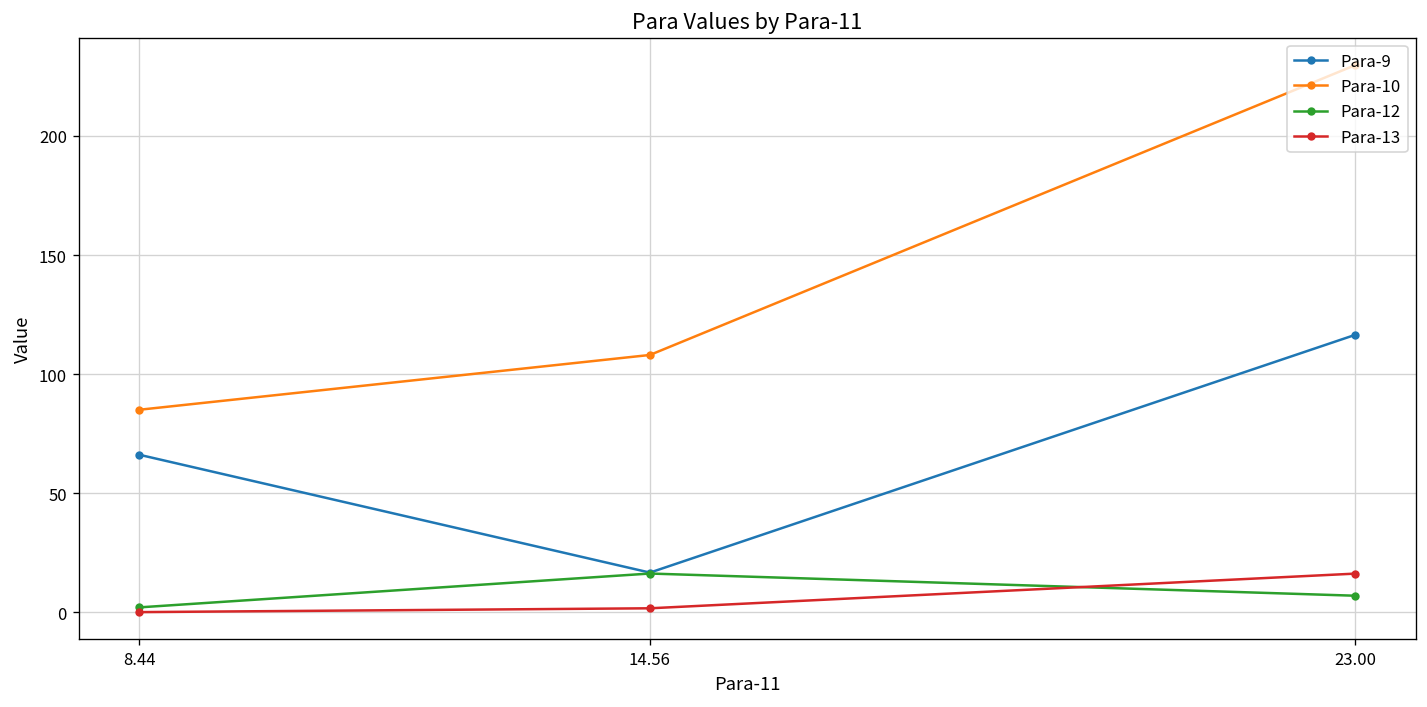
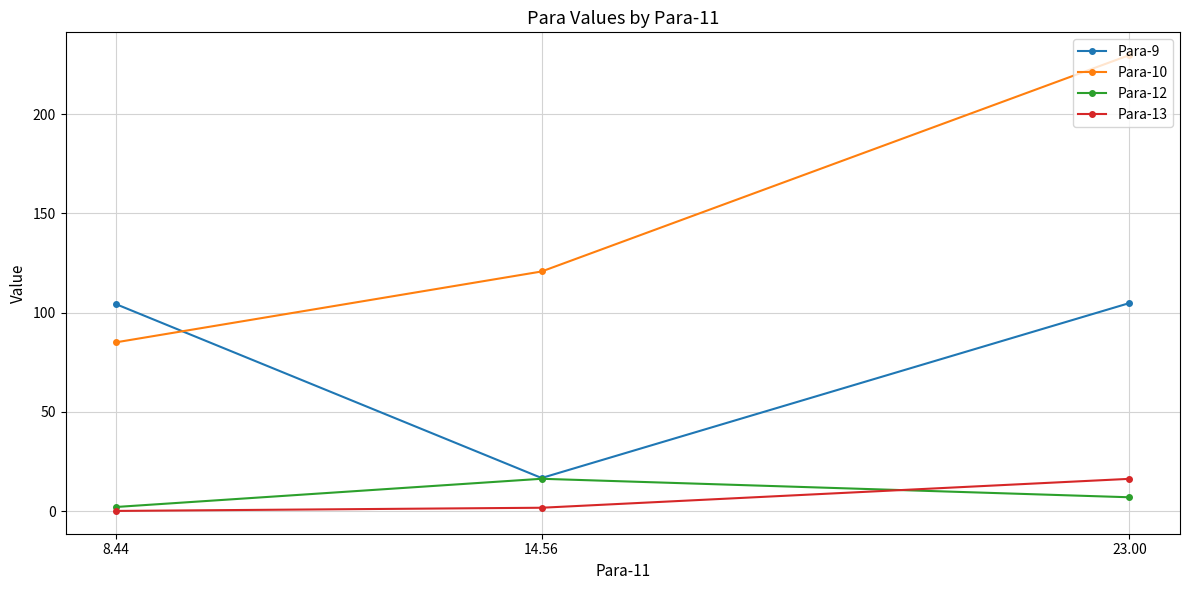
Para-9, 8.44: 66 -> 104
Para-10, 14.56: 108 -> 121
Para-9, 23.00: 117 -> 105
